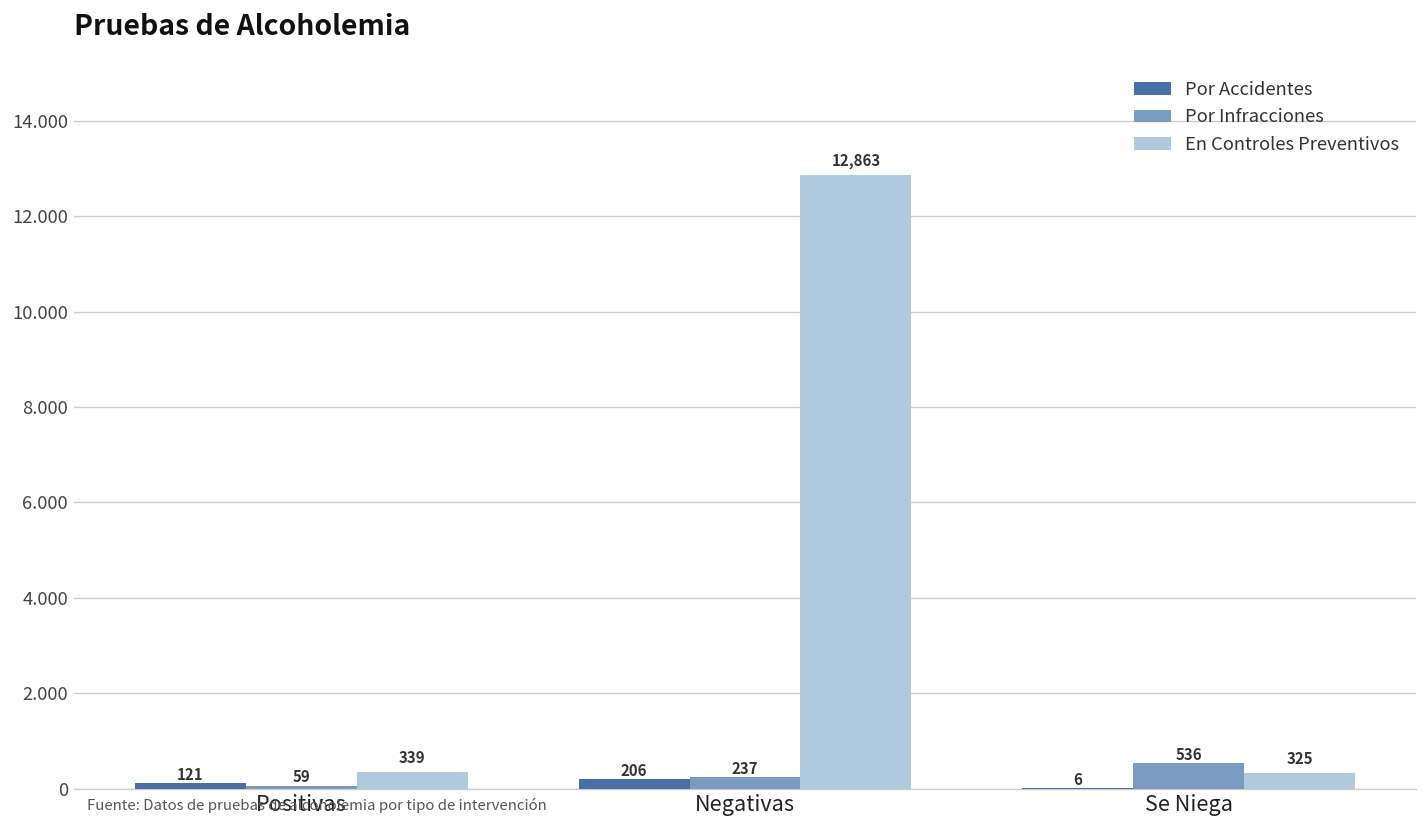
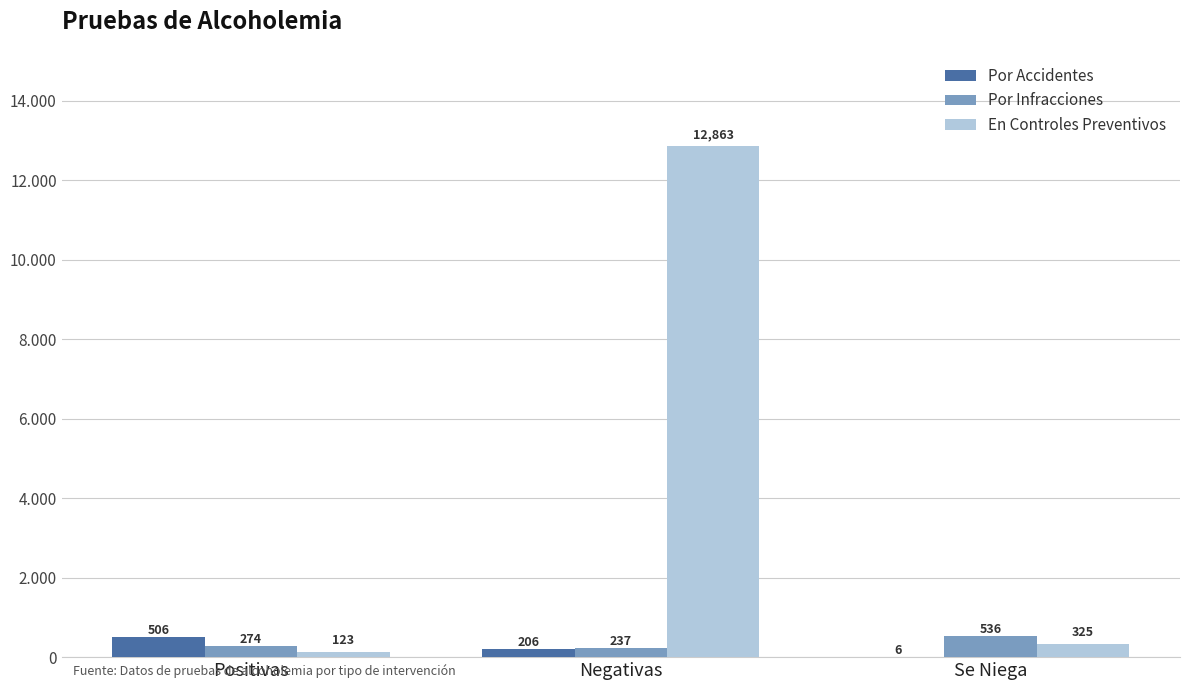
Por Accidentes, Positivas: 121 -> 506
Por Infracciones, Positivas: 59 -> 274
En Controles Preventivos, Positivas: 339 -> 123
